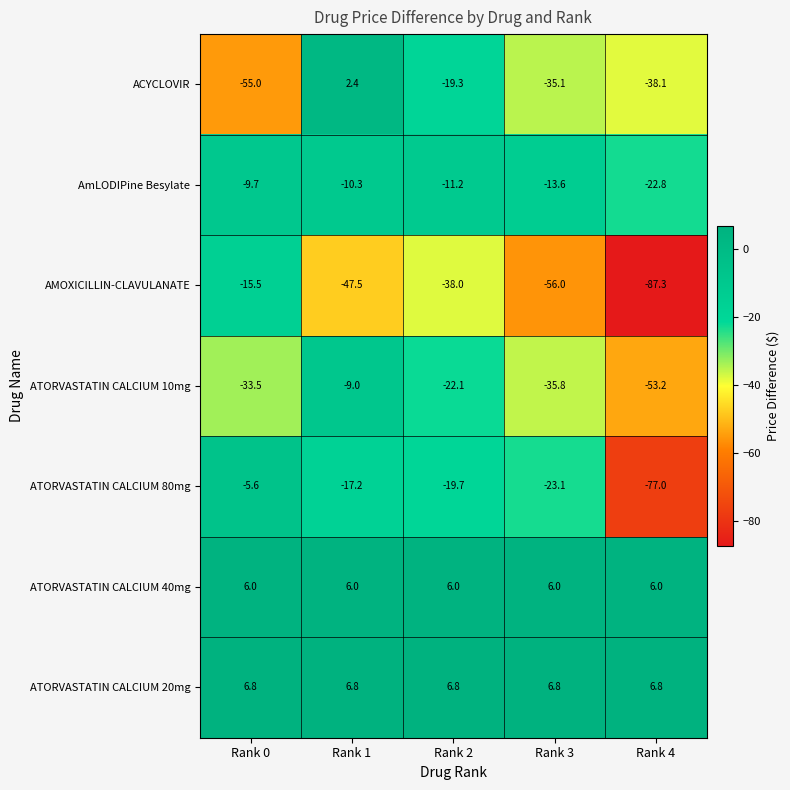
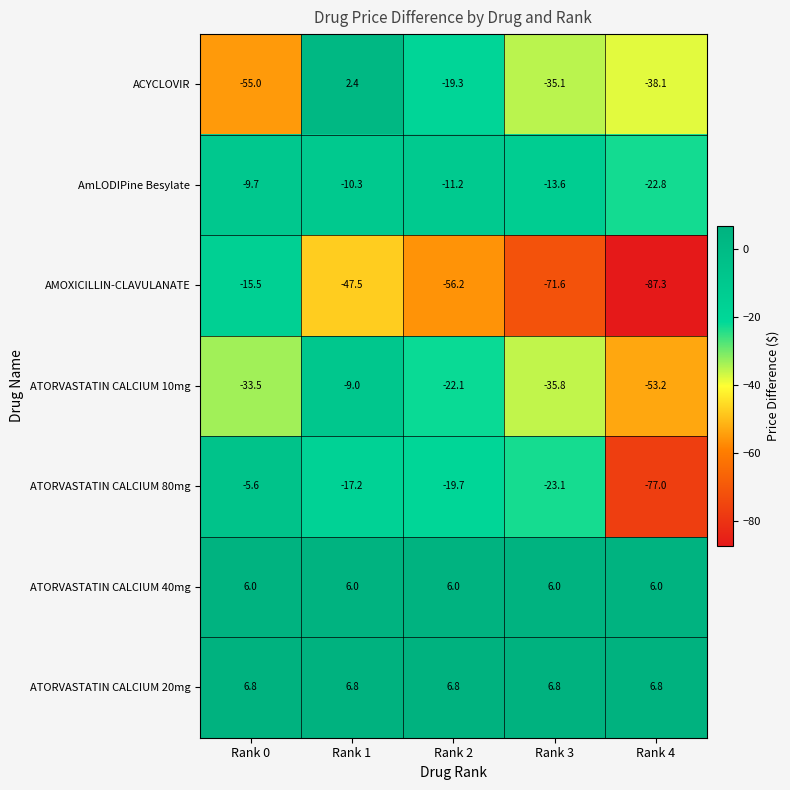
AMOXICILLIN-CLAVULANATE, Rank 2: -38.0 -> -56.2
AMOXICILLIN-CLAVULANATE, Rank 3: -56.0 -> -71.6
